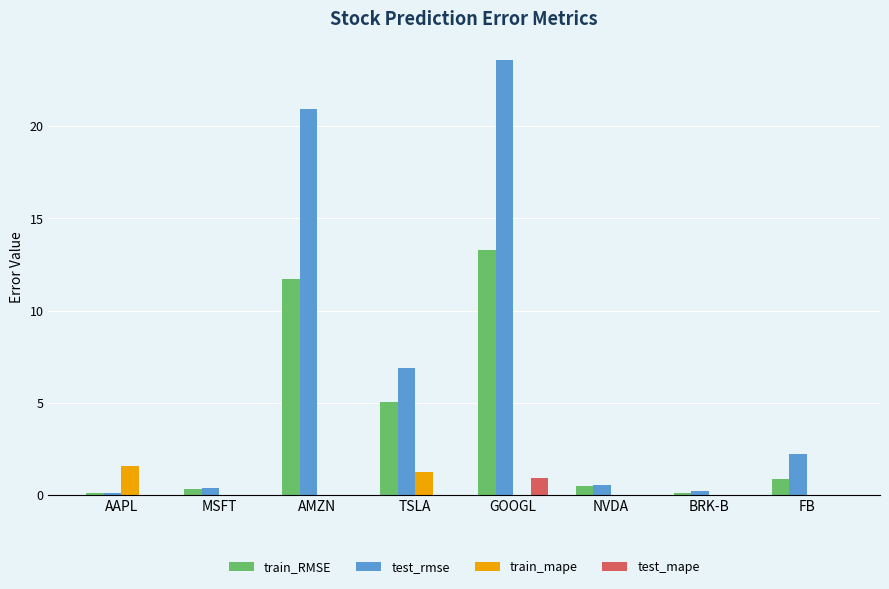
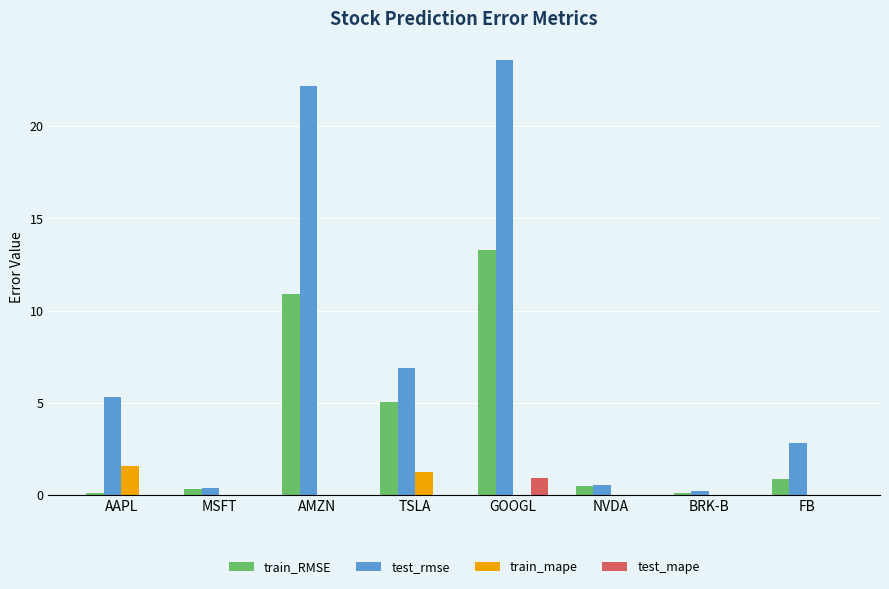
test_rmse, AAPL: 0.1 -> 5.3
train_RMSE, AMZN: 11.7 -> 10.9
test_rmse, AMZN: 20.9 -> 22.2
test_rmse, FB: 2.2 -> 2.8
